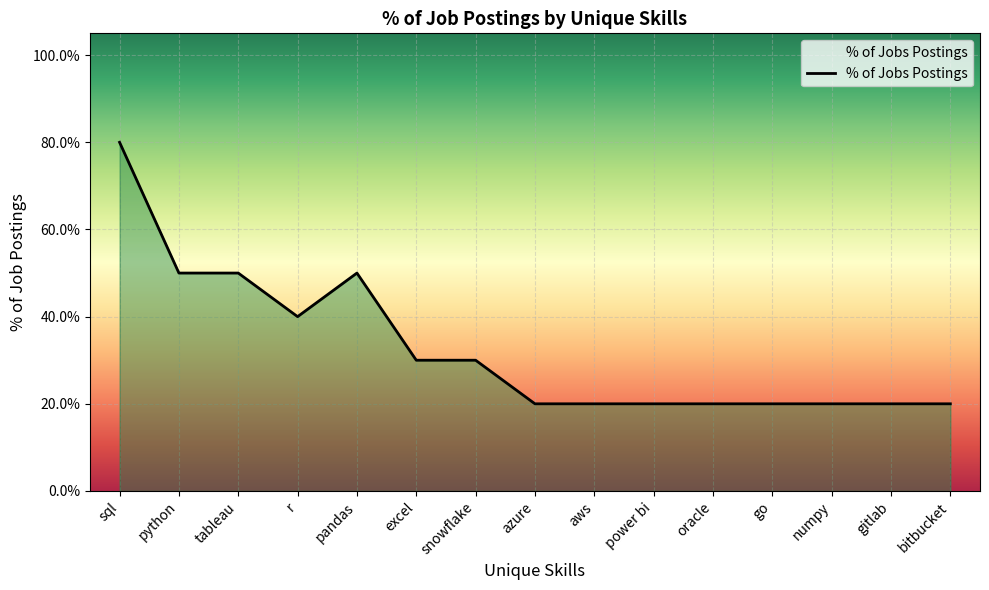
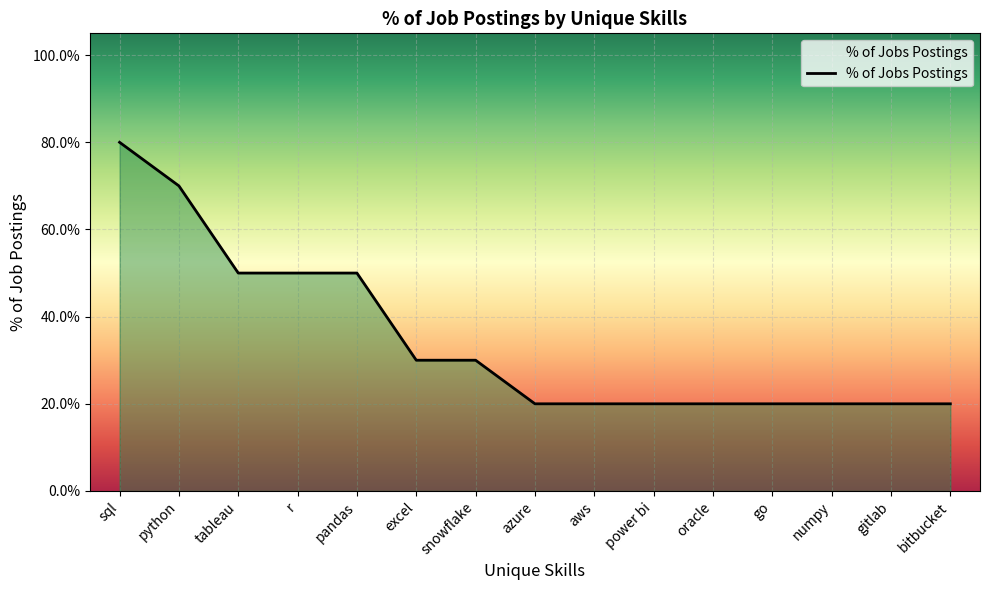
python: 50% -> 70%
r: 40% -> 50%
